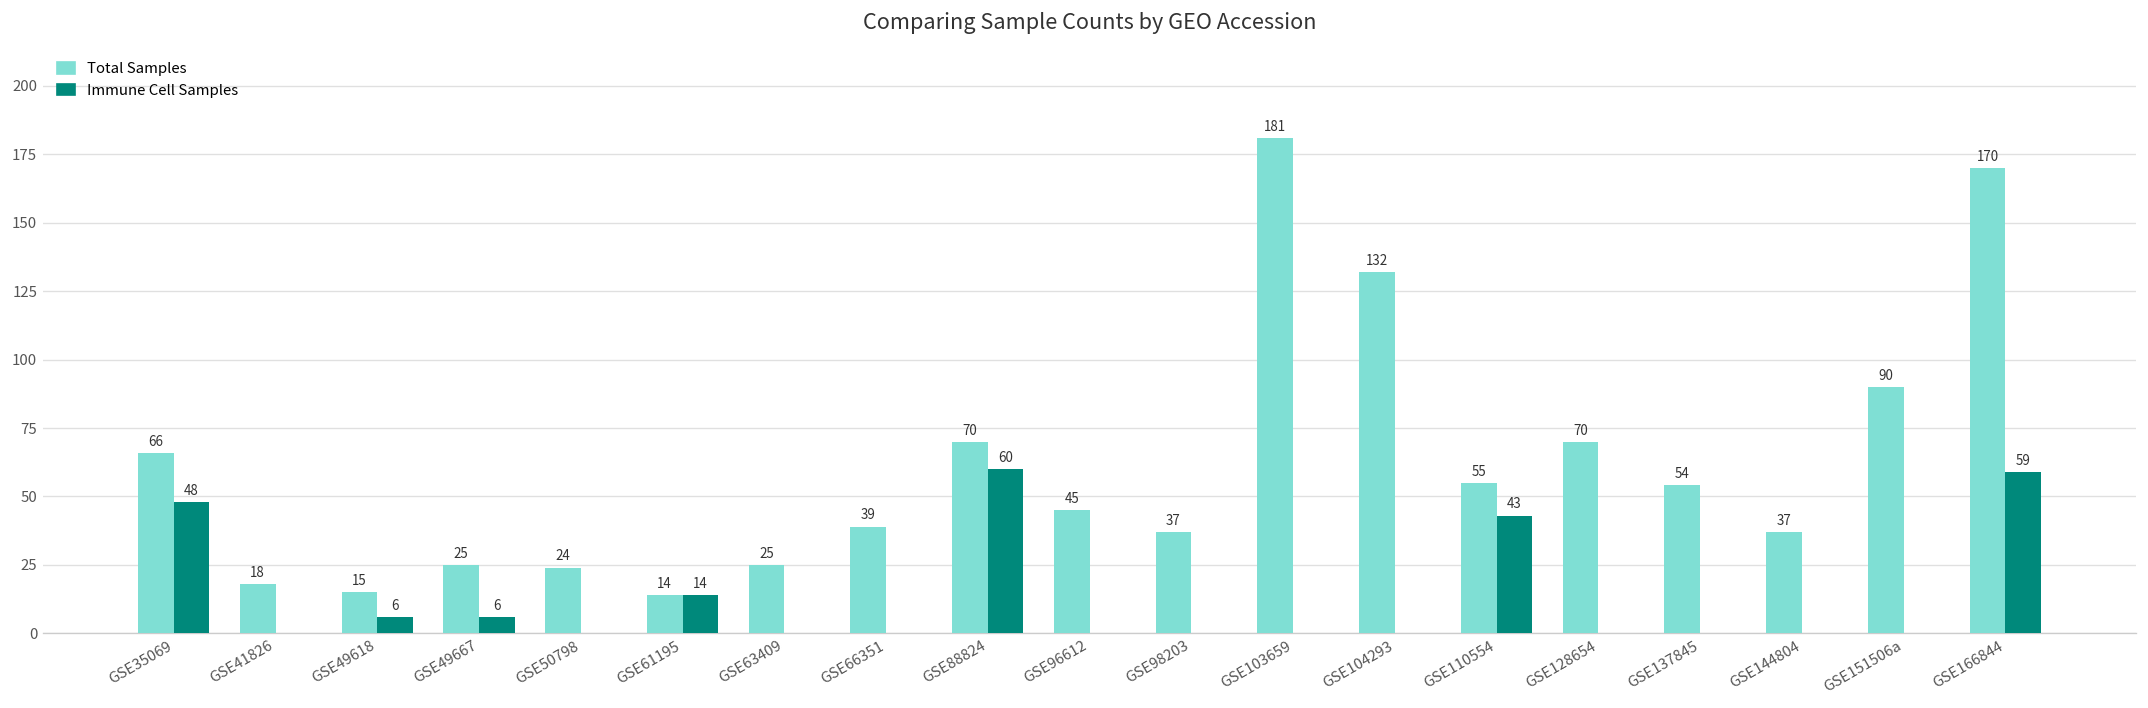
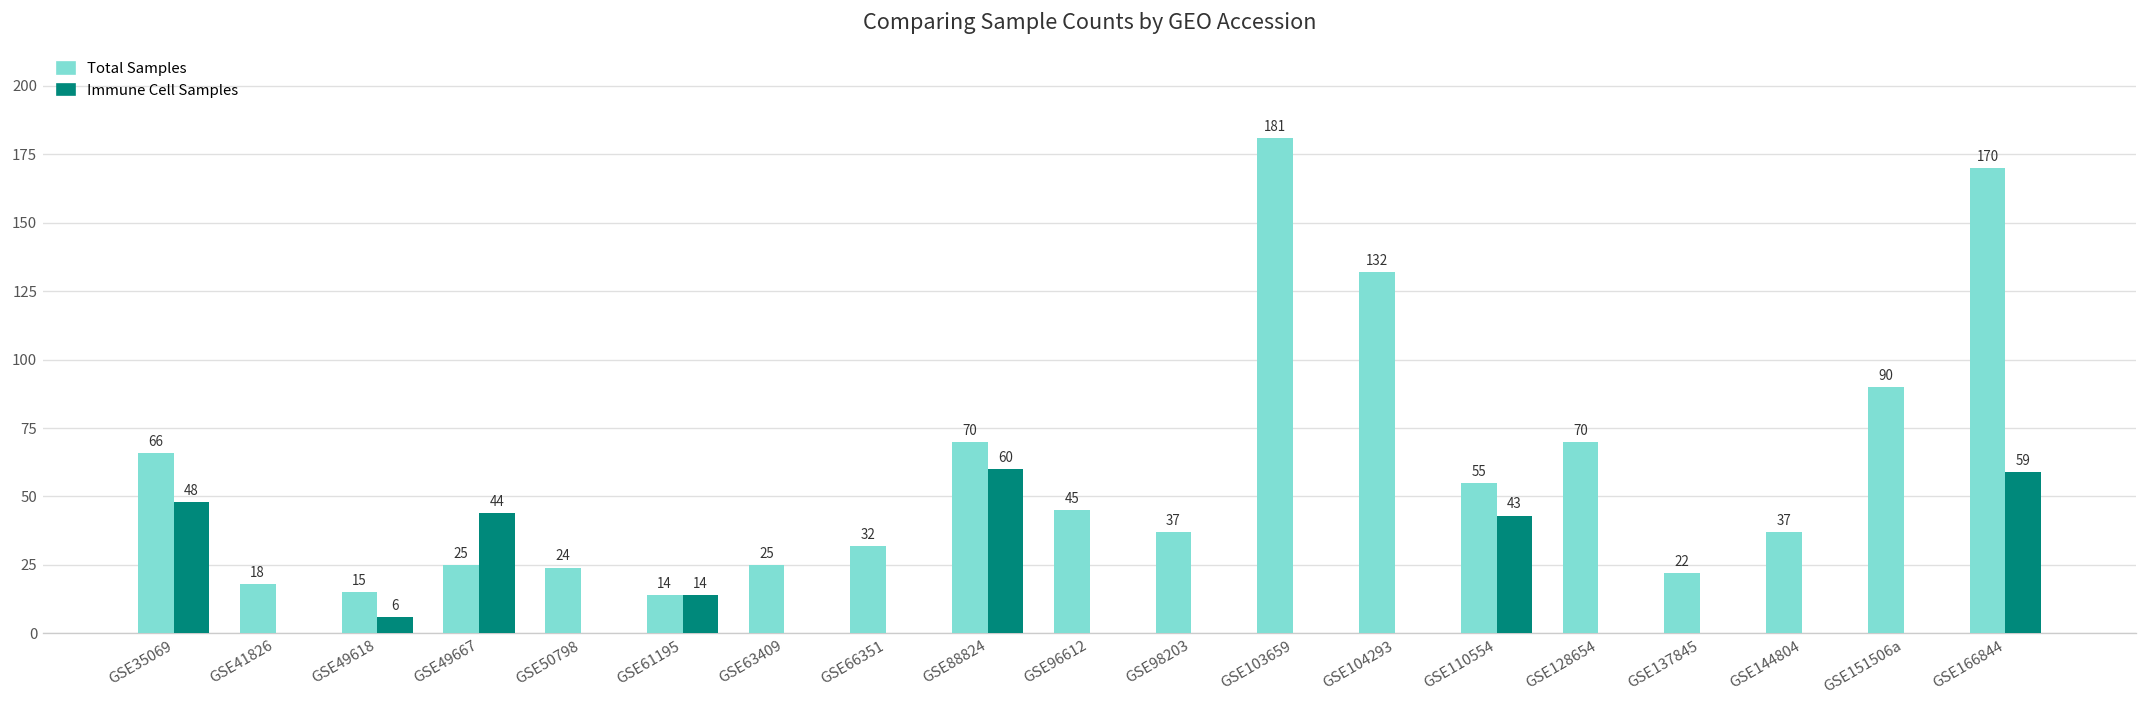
Immune Cell Samples, GSE49667: 6 -> 44
Total Samples, GSE66351: 39 -> 32
Total Samples, GSE137845: 54 -> 22
